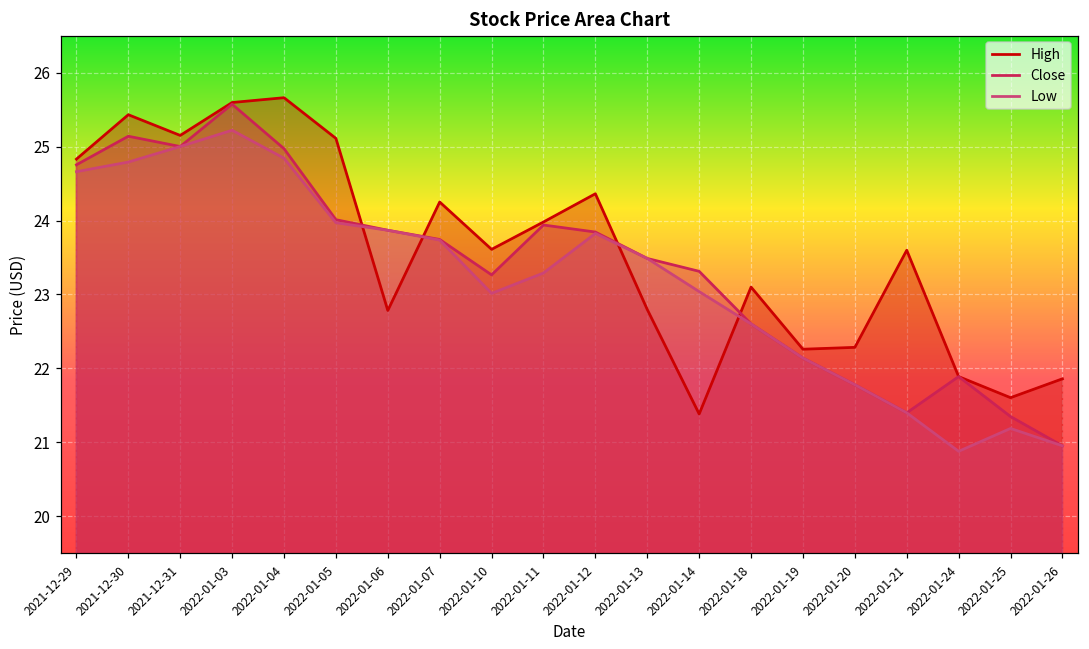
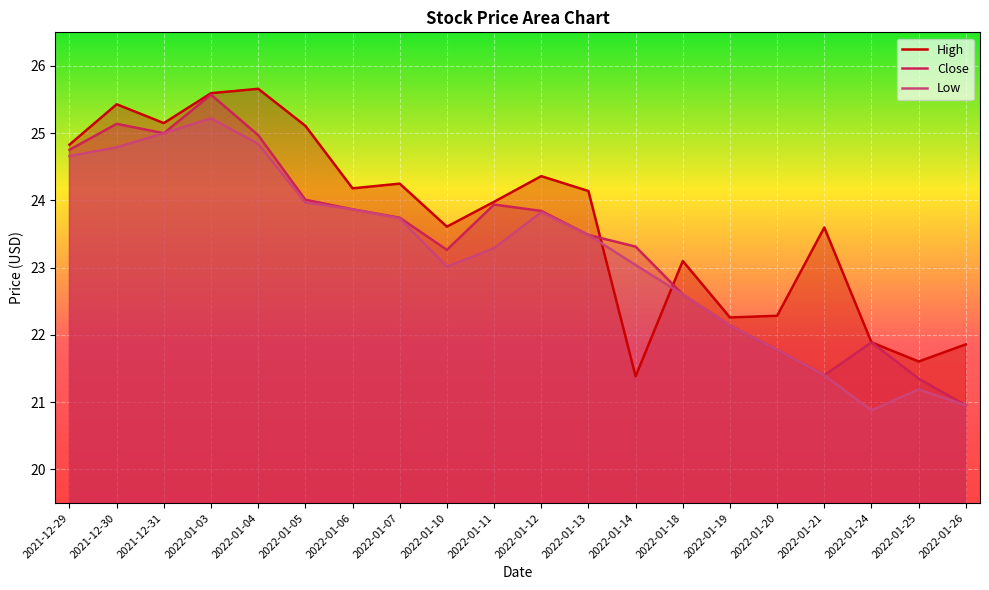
High, 2022-01-06: 22.8 -> 24.2
High, 2022-01-13: 22.8 -> 24.1
